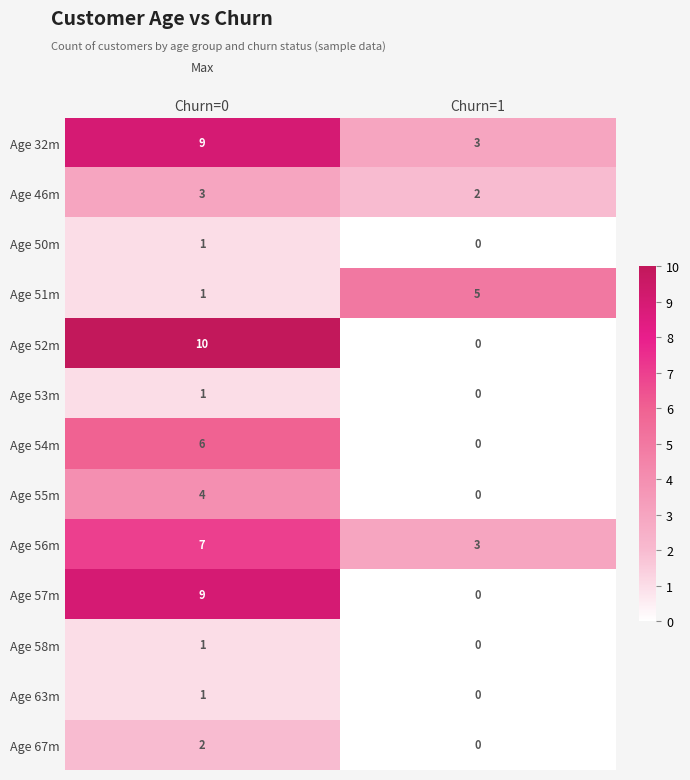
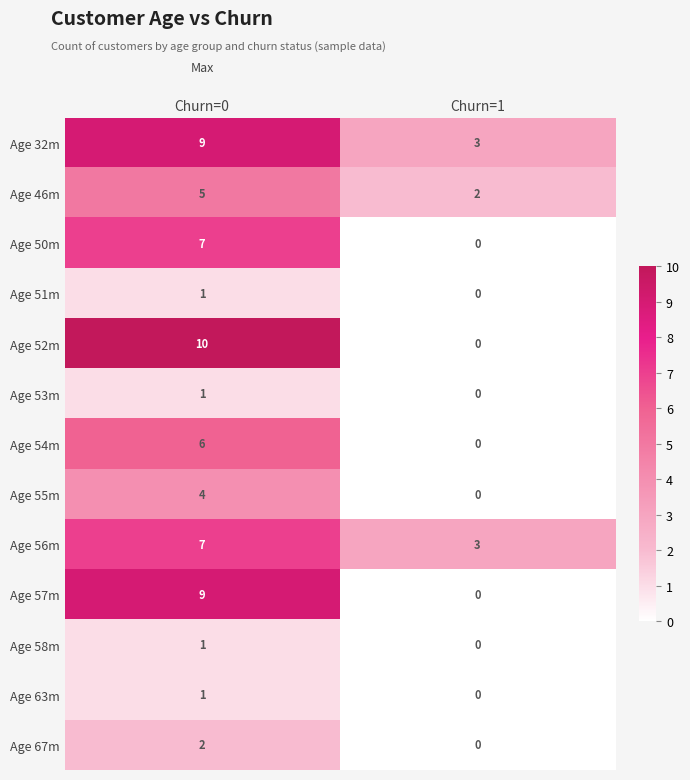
Age 46m, Churn=0: 3 -> 5
Age 50m, Churn=0: 1 -> 7
Age 51m, Churn=1: 5 -> 0
